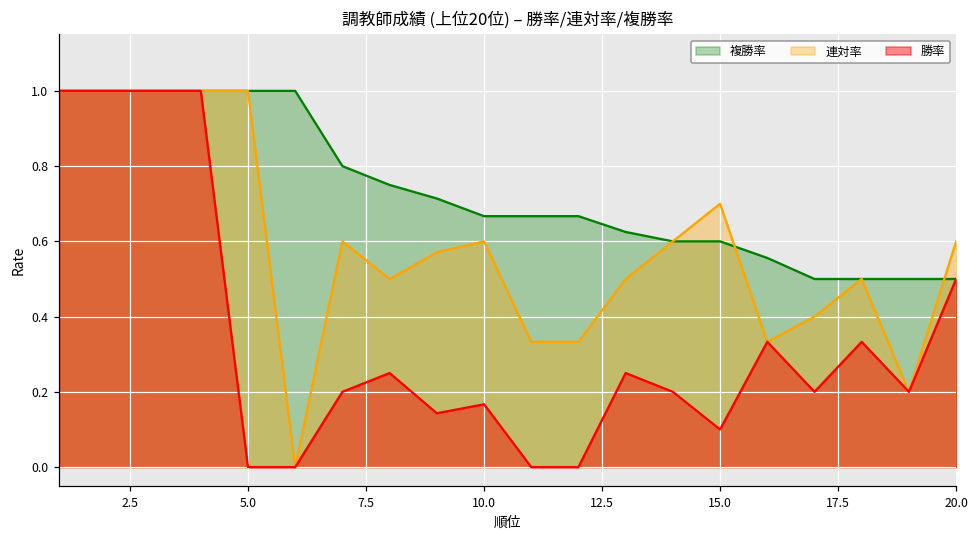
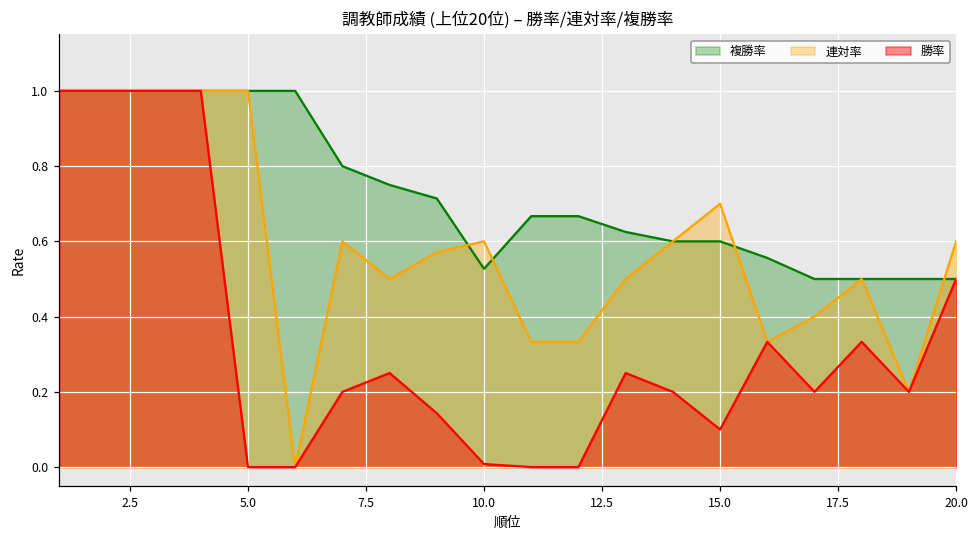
複勝率, 10.0: 0.67 -> 0.53
勝率, 10.0: 0.17 -> 0.01
